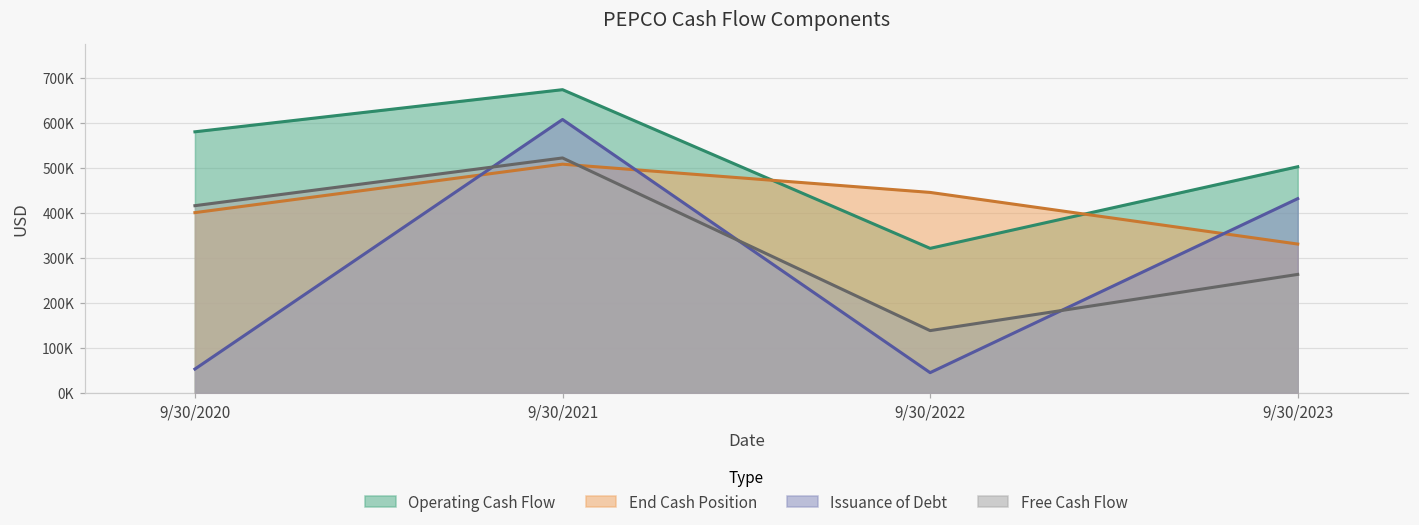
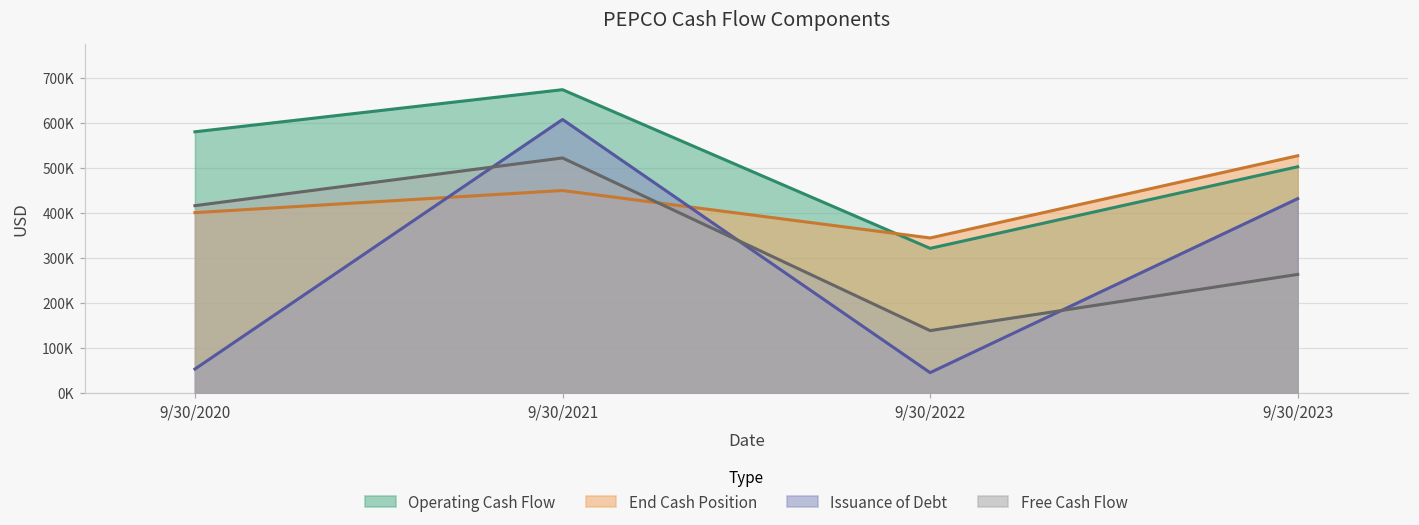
End Cash Position, 9/30/2021: 510000 -> 450000
End Cash Position, 9/30/2022: 450000 -> 340000
End Cash Position, 9/30/2023: 330000 -> 530000
